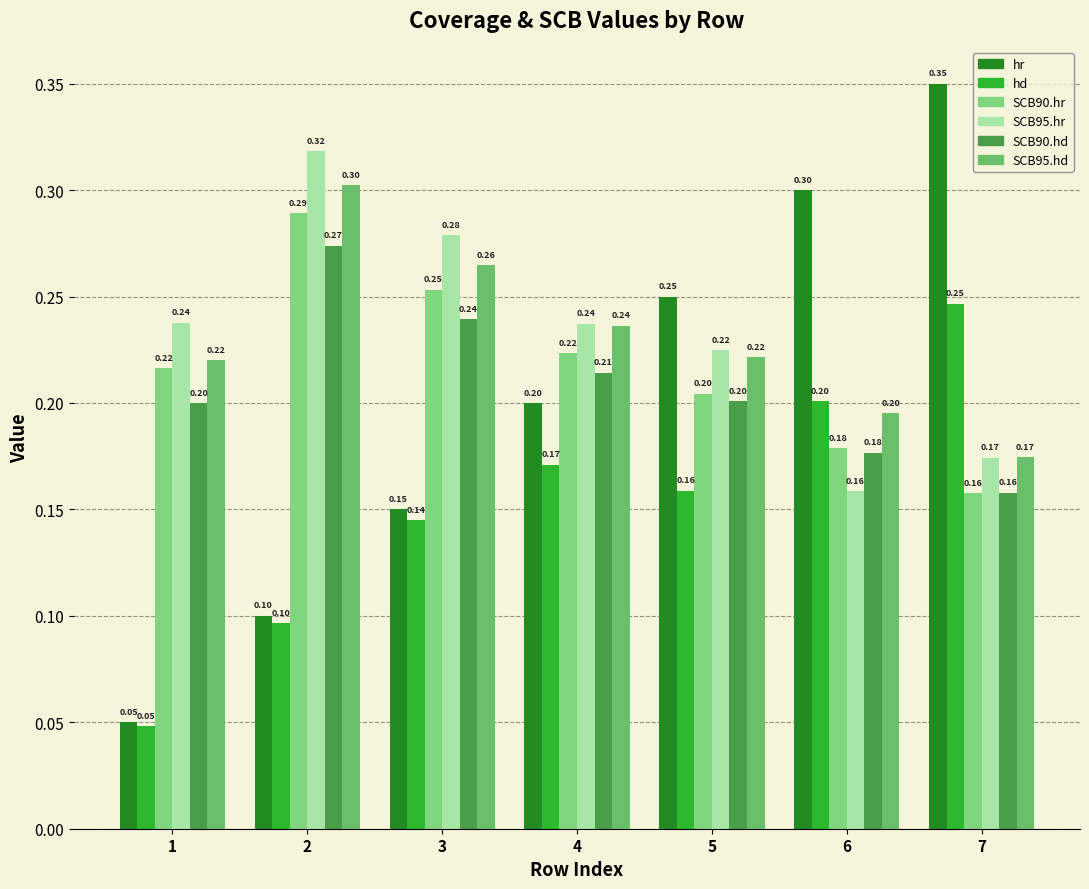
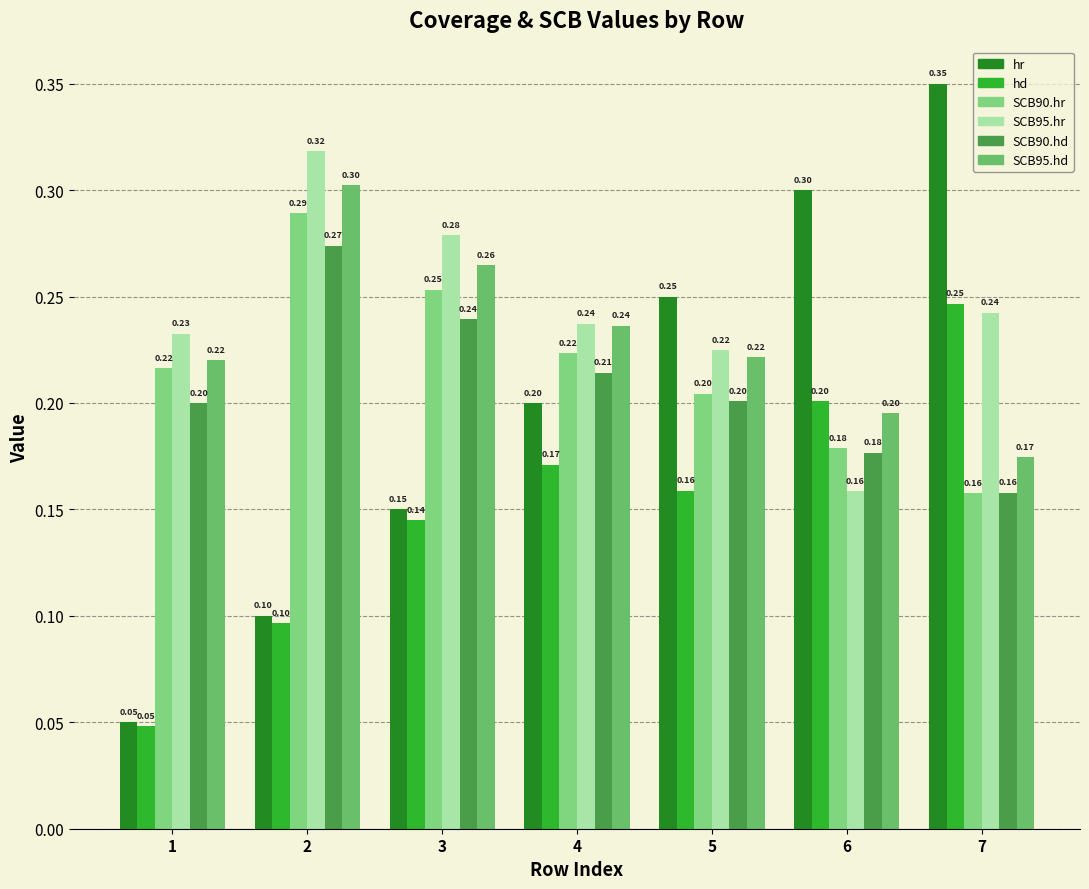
SCB95.hr, 1: 0.24 -> 0.23
SCB95.hr, 7: 0.17 -> 0.24
